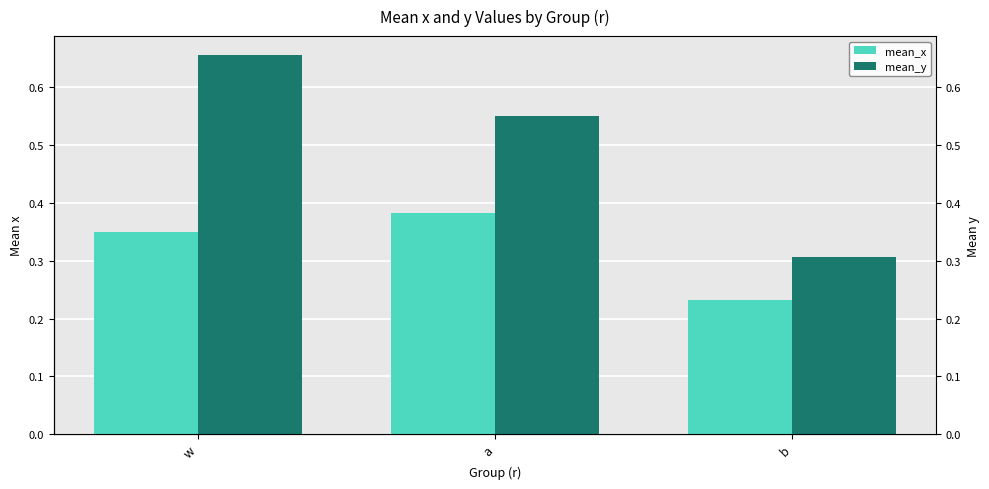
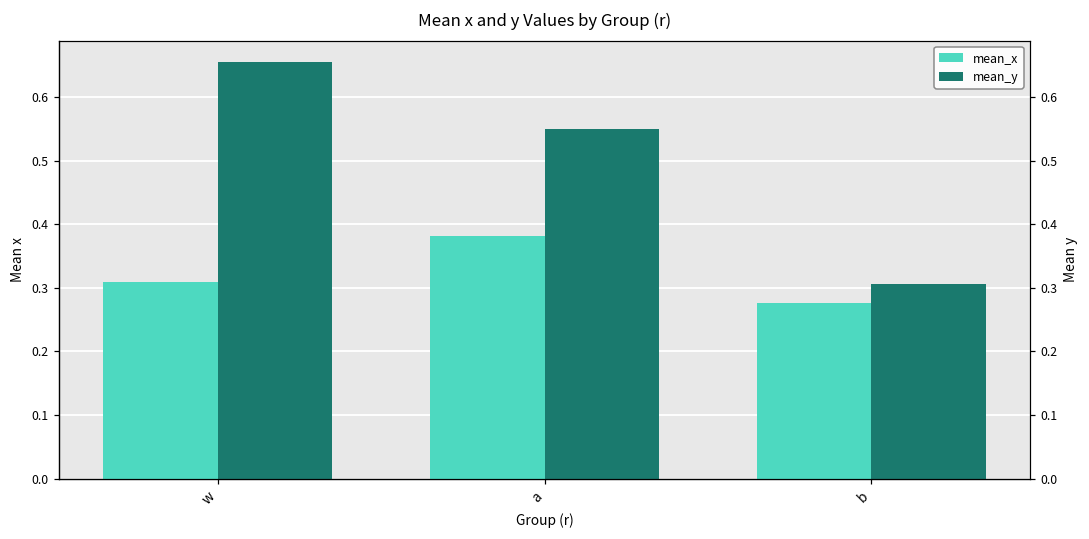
mean_x, w: 0.35 -> 0.31
mean_x, b: 0.23 -> 0.28
